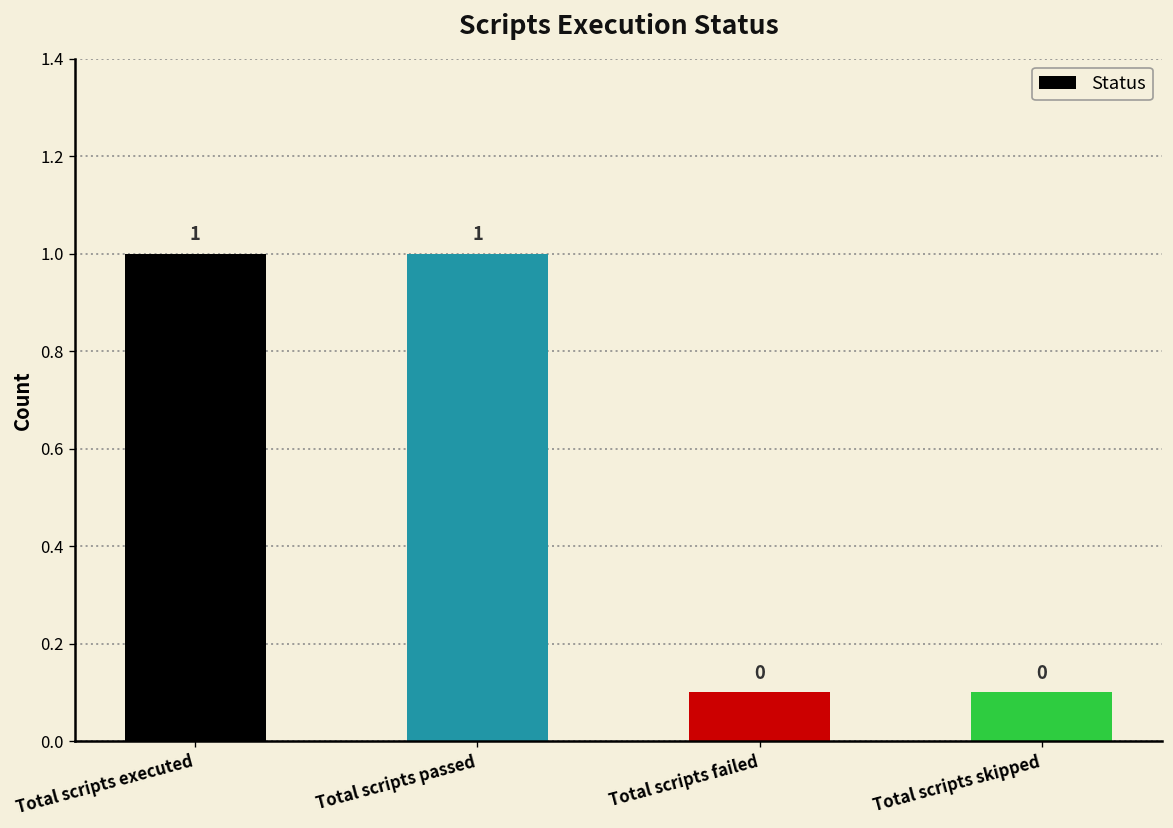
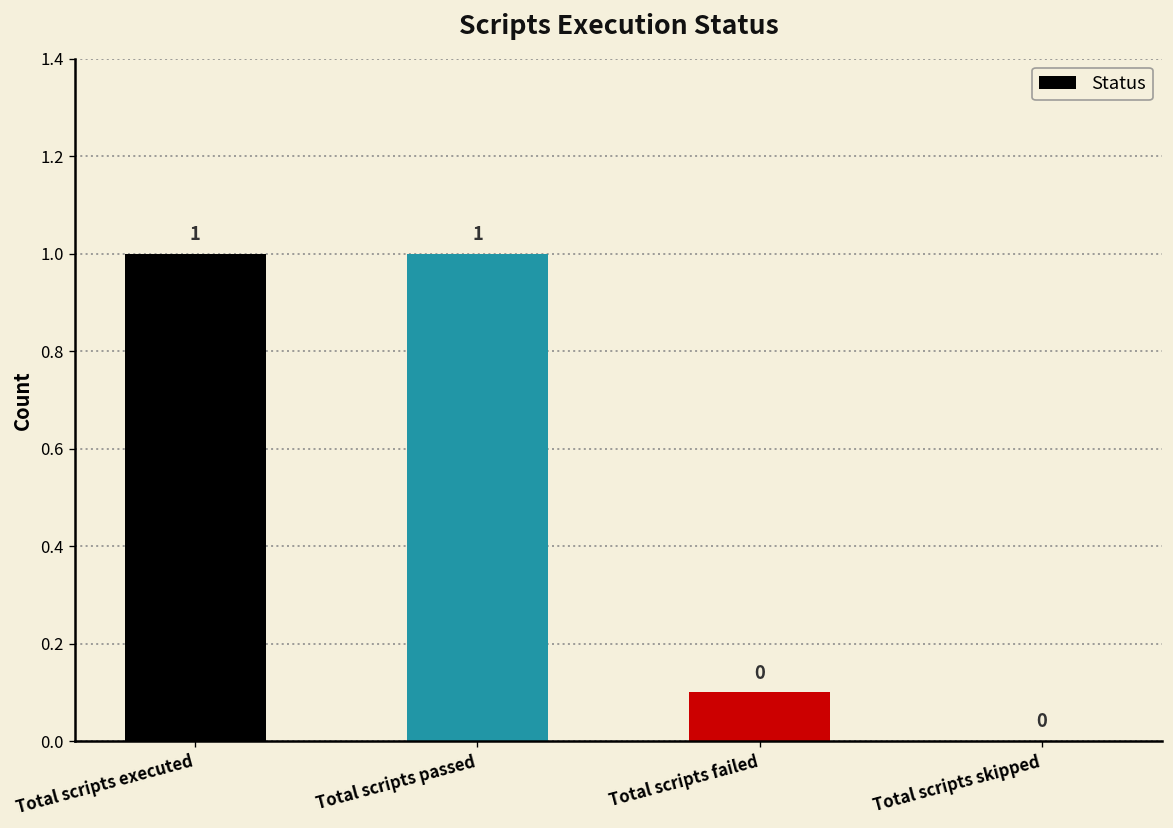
Total scripts skipped: 0.1 -> 0.0
